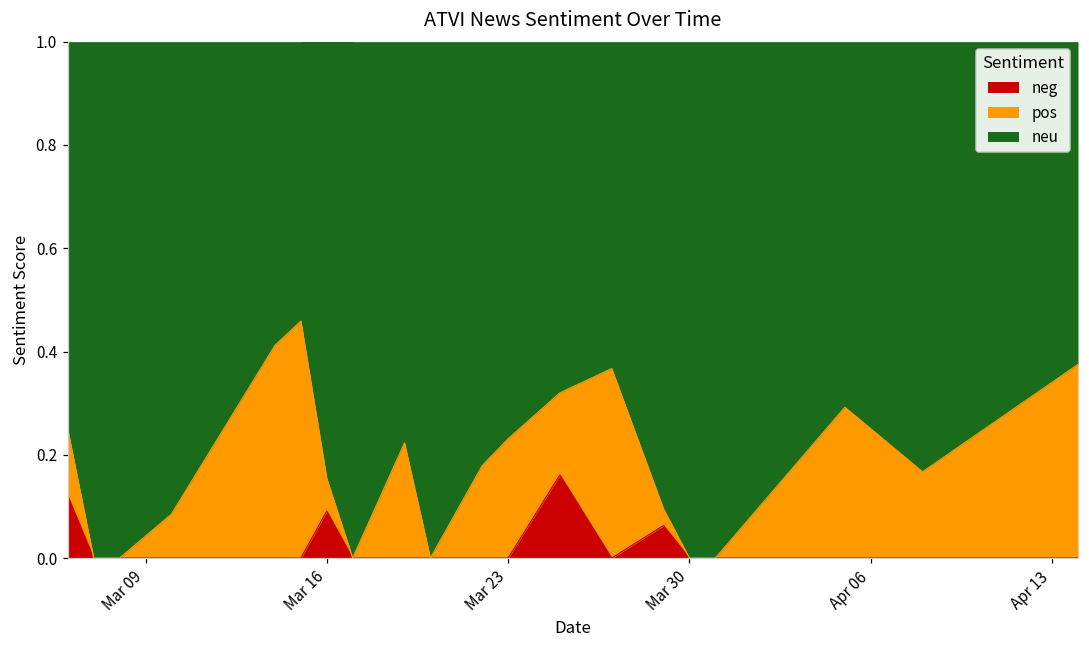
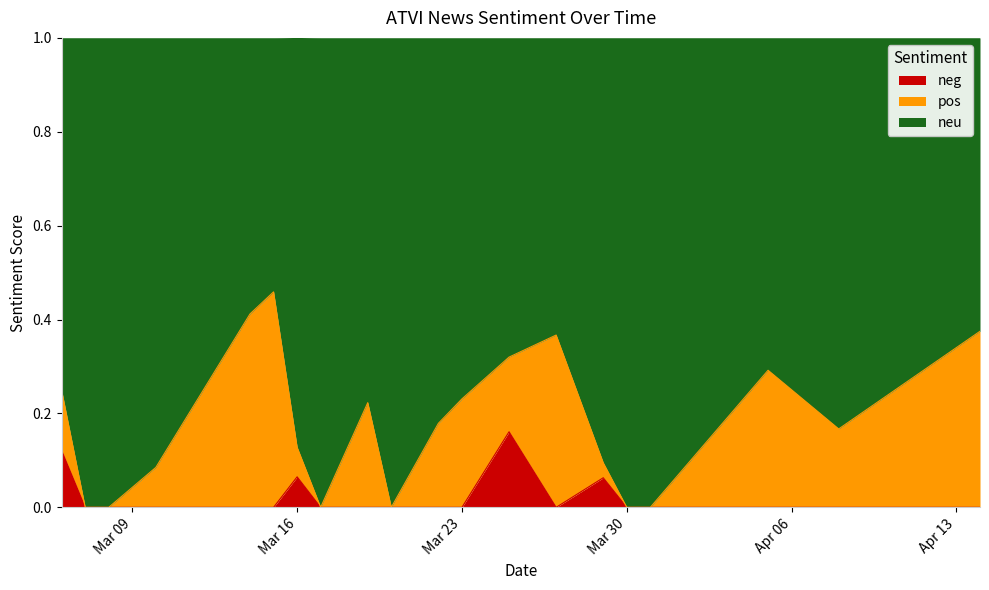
neg, Mar 16: 0.09 -> 0.07
